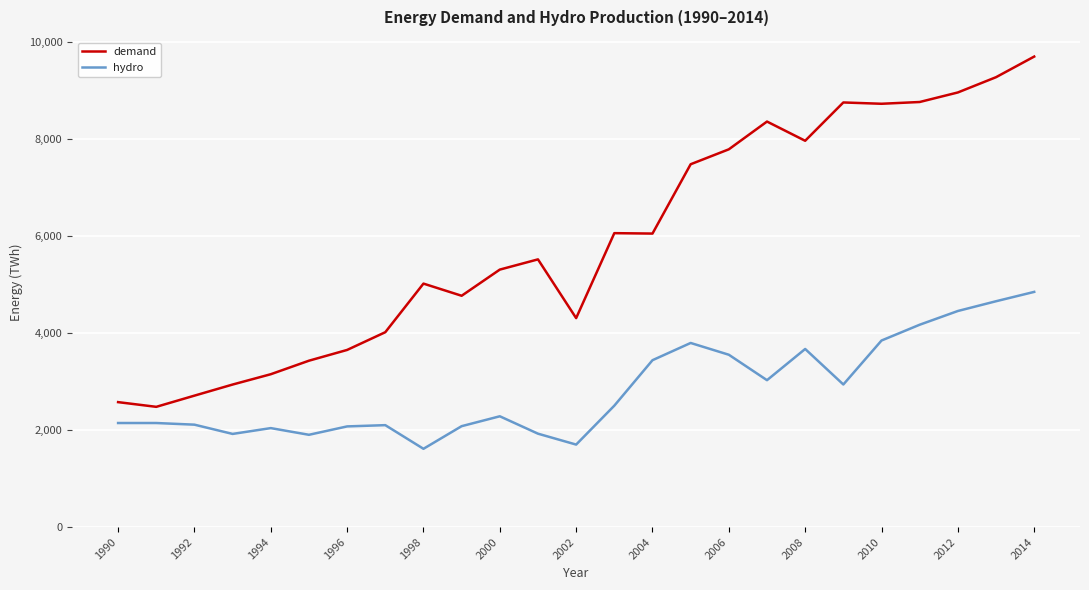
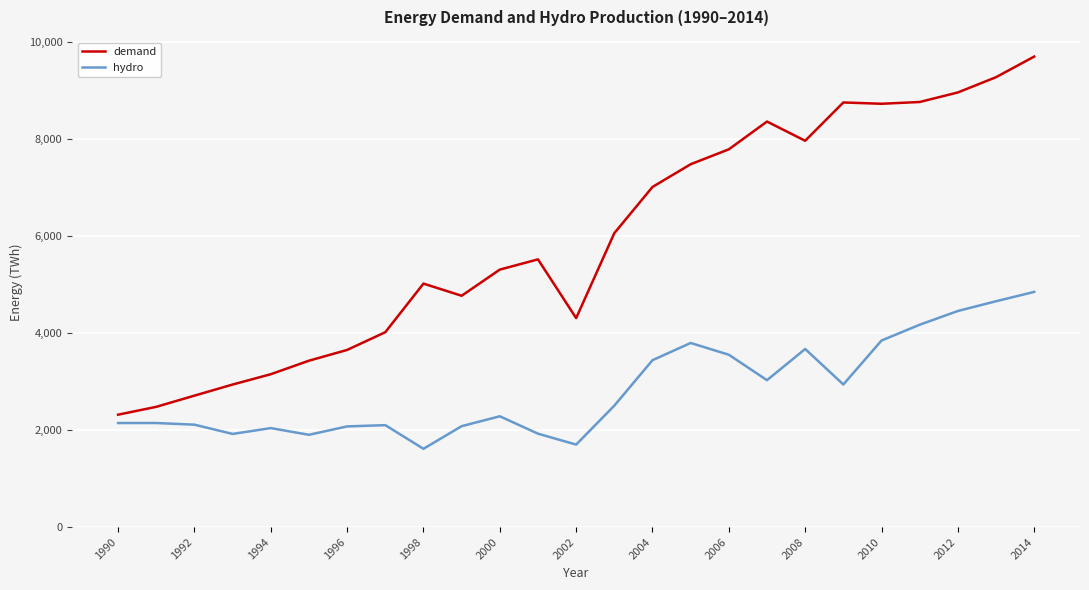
demand, 1990: 2,600 -> 2,300
demand, 2004: 6,100 -> 7,000
